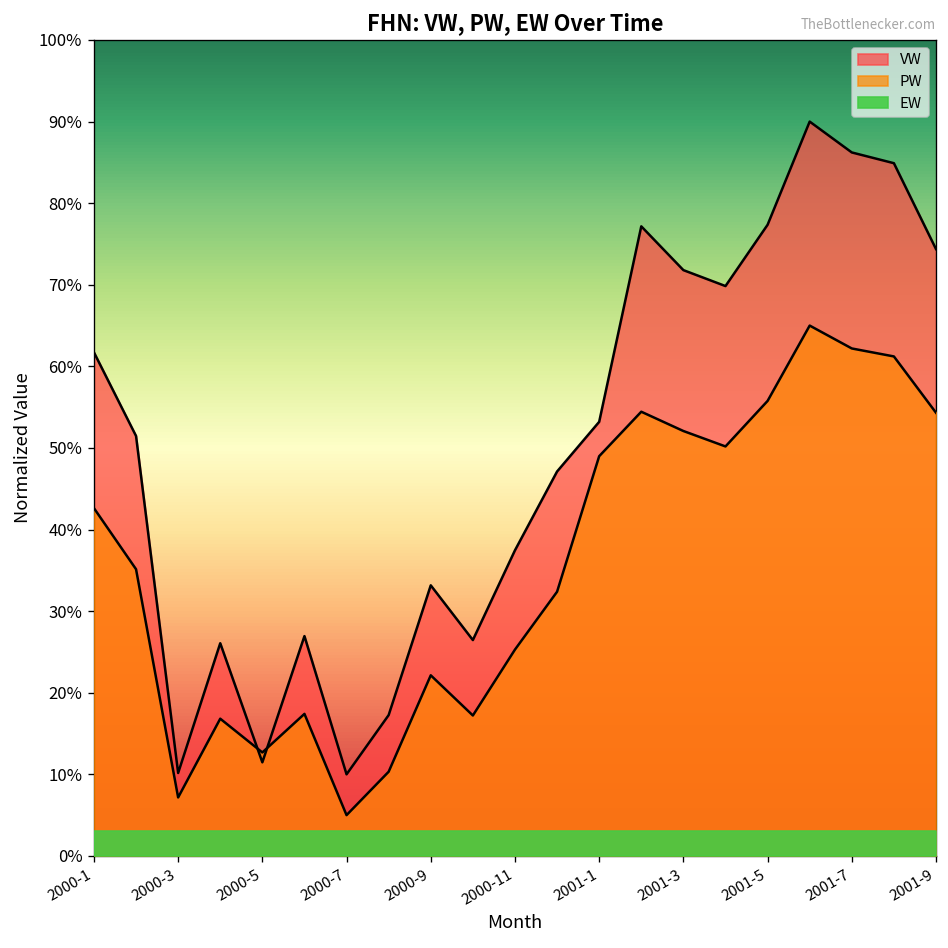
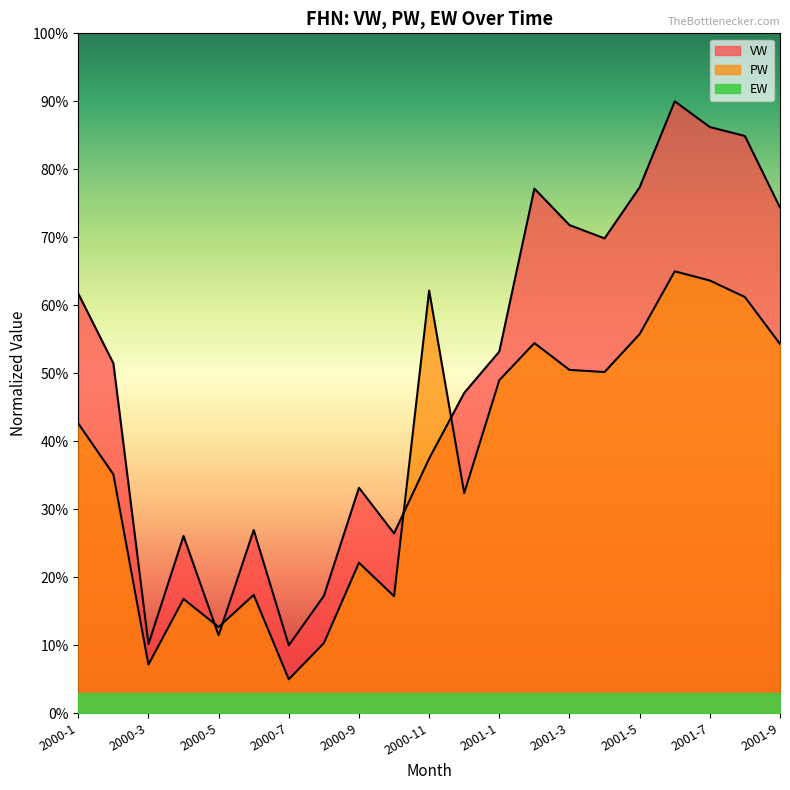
PW, 2000-11: 25% -> 62%
PW, 2001-3: 52% -> 51%
PW, 2001-7: 62% -> 64%
